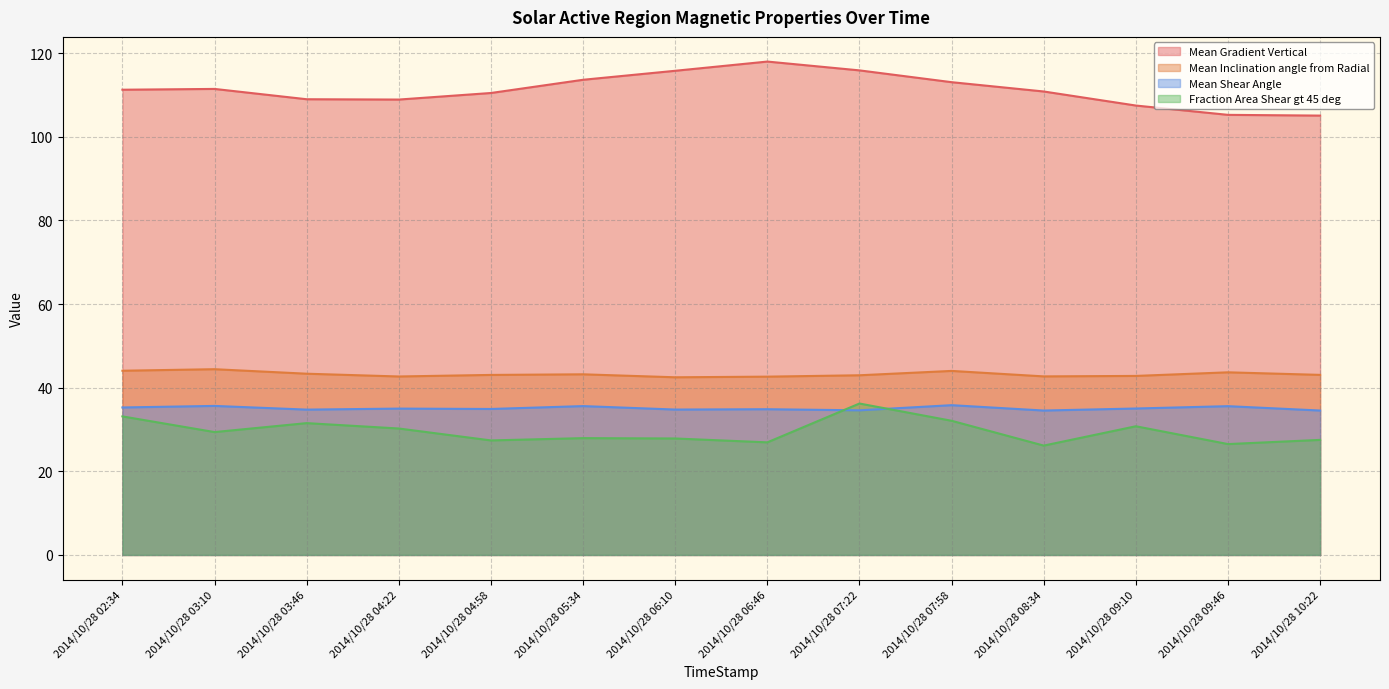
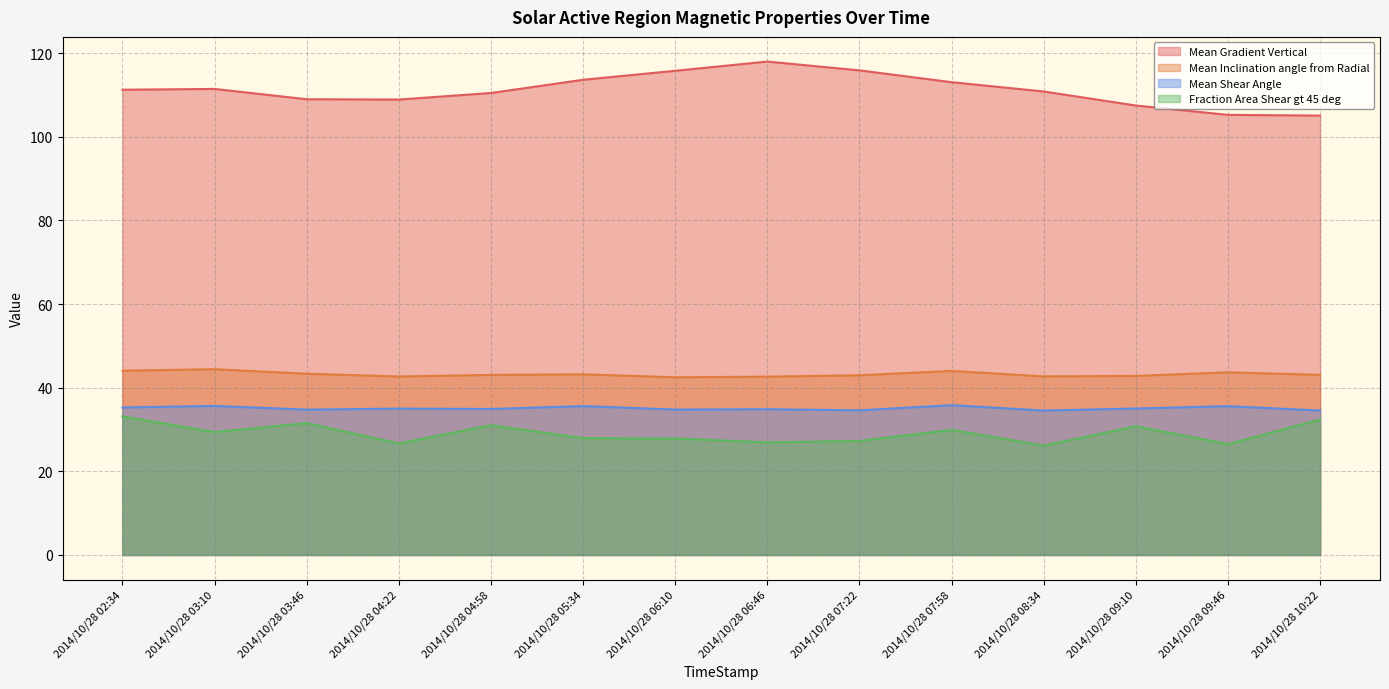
Fraction Area Shear gt 45 deg, 2014/10/28 04:22: 30 -> 27
Fraction Area Shear gt 45 deg, 2014/10/28 04:58: 27 -> 31
Fraction Area Shear gt 45 deg, 2014/10/28 07:22: 36 -> 27
Fraction Area Shear gt 45 deg, 2014/10/28 07:58: 32 -> 30
Fraction Area Shear gt 45 deg, 2014/10/28 10:22: 28 -> 32
